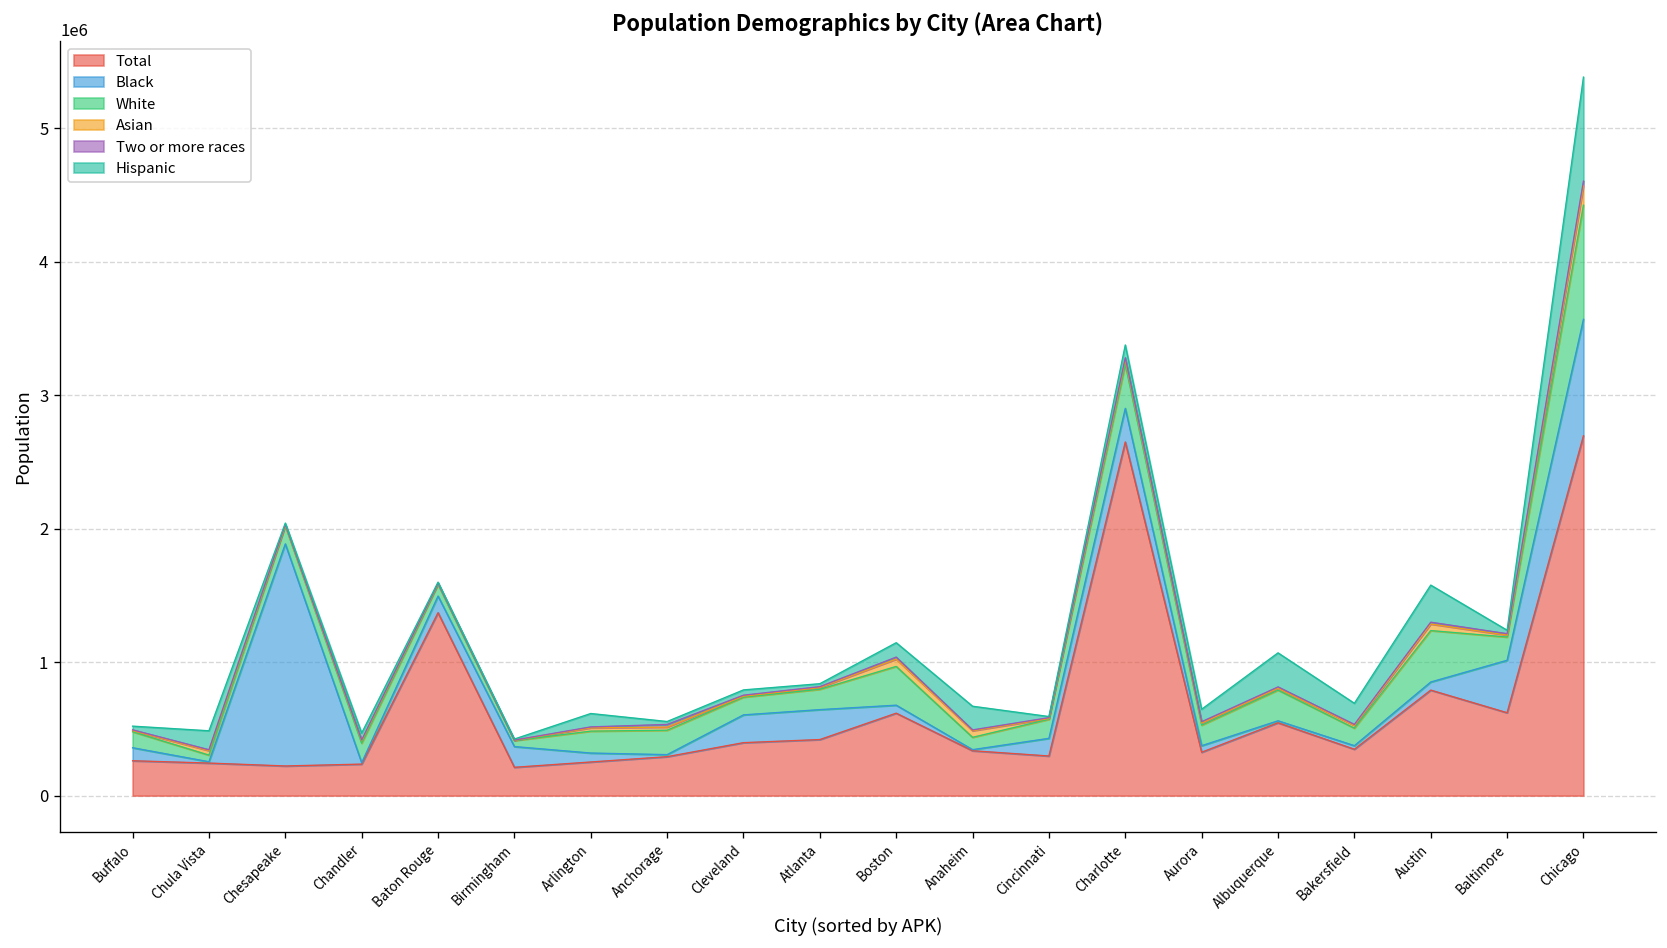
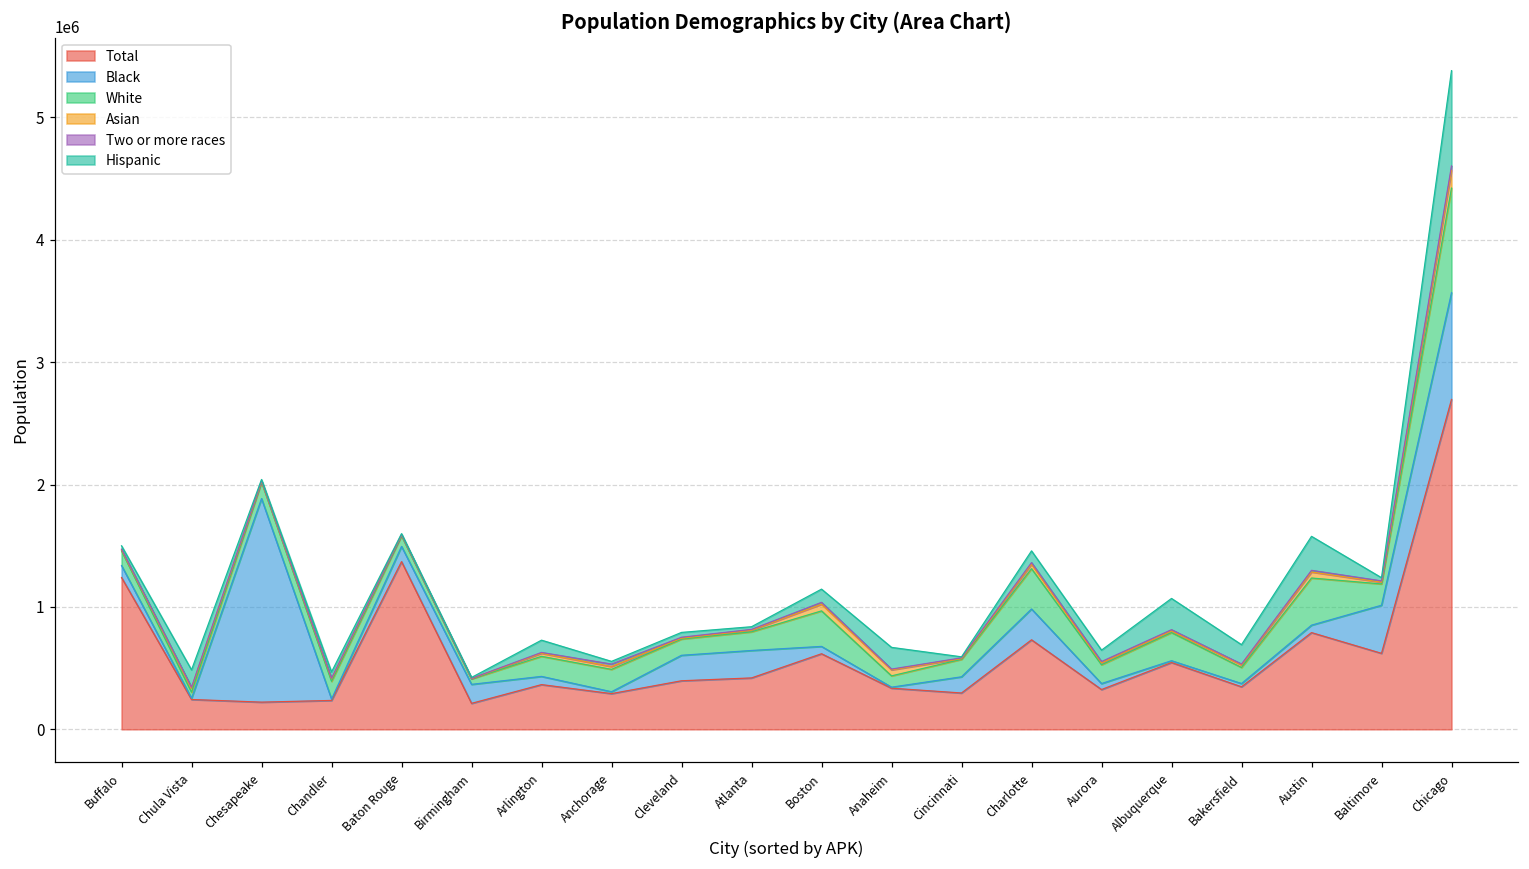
Total, Buffalo: 260000 -> 1240000
Total, Arlington: 250000 -> 370000
Total, Charlotte: 2650000 -> 730000
